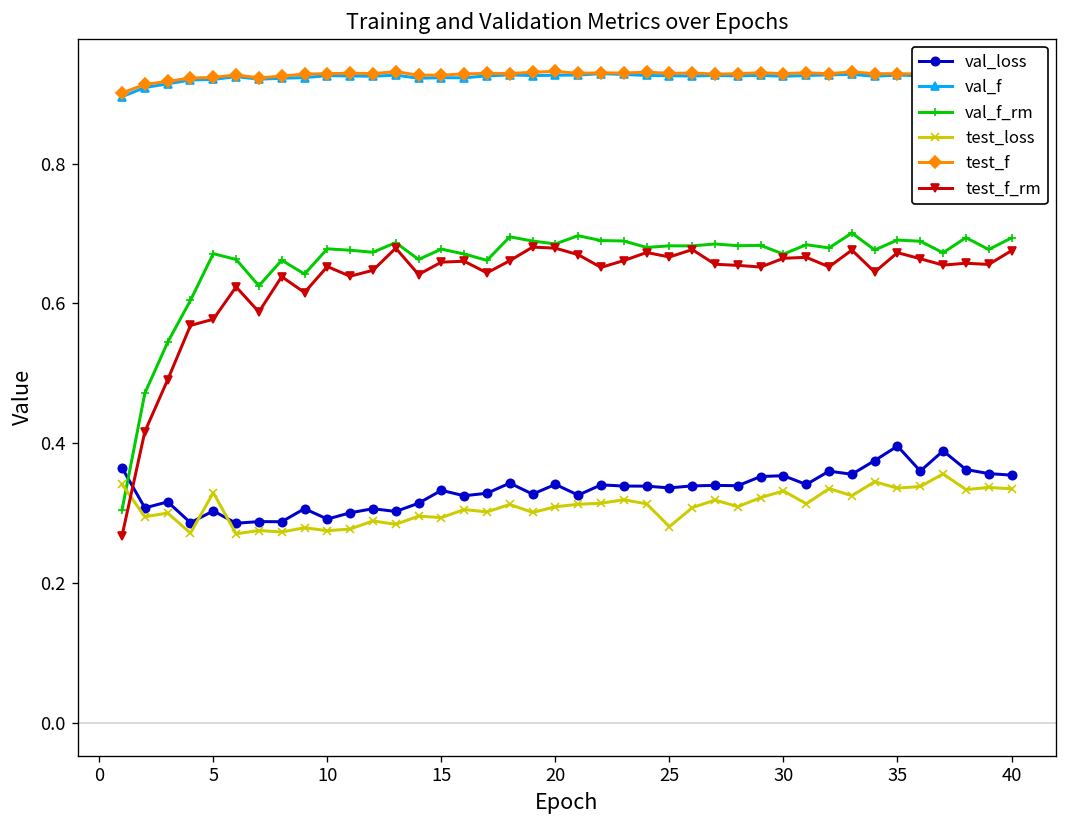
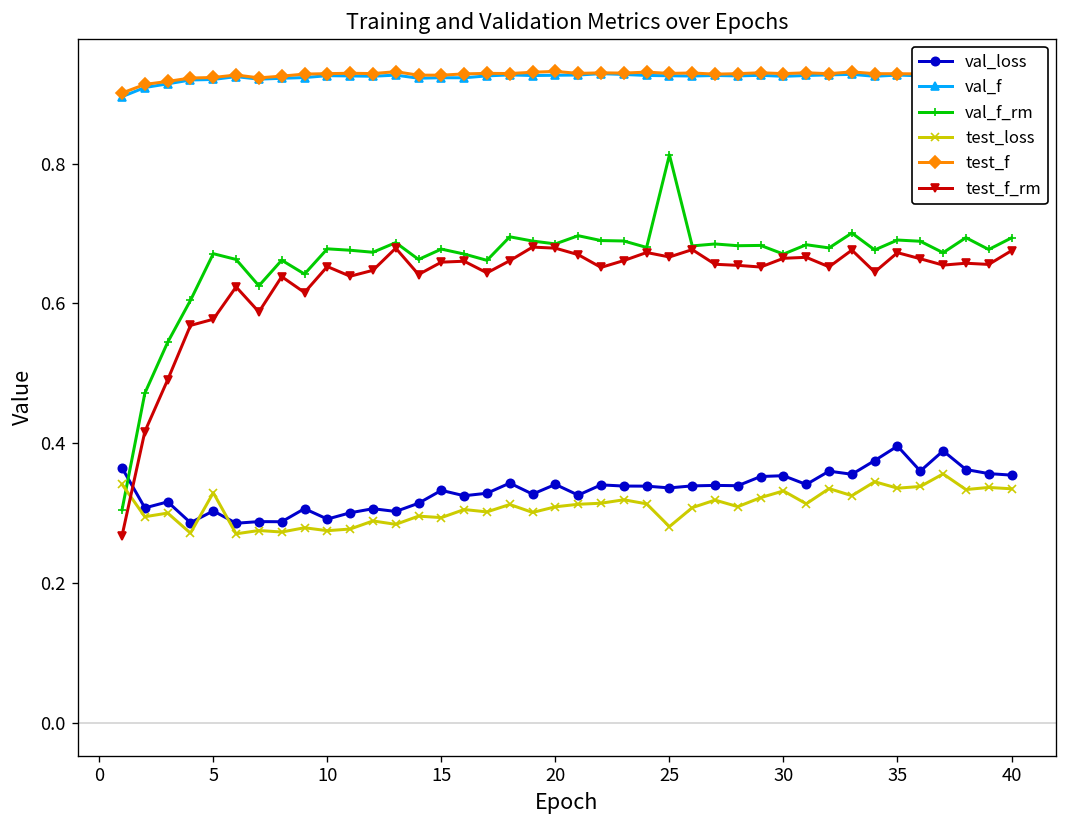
val_f_rm, 25: 0.68 -> 0.81
